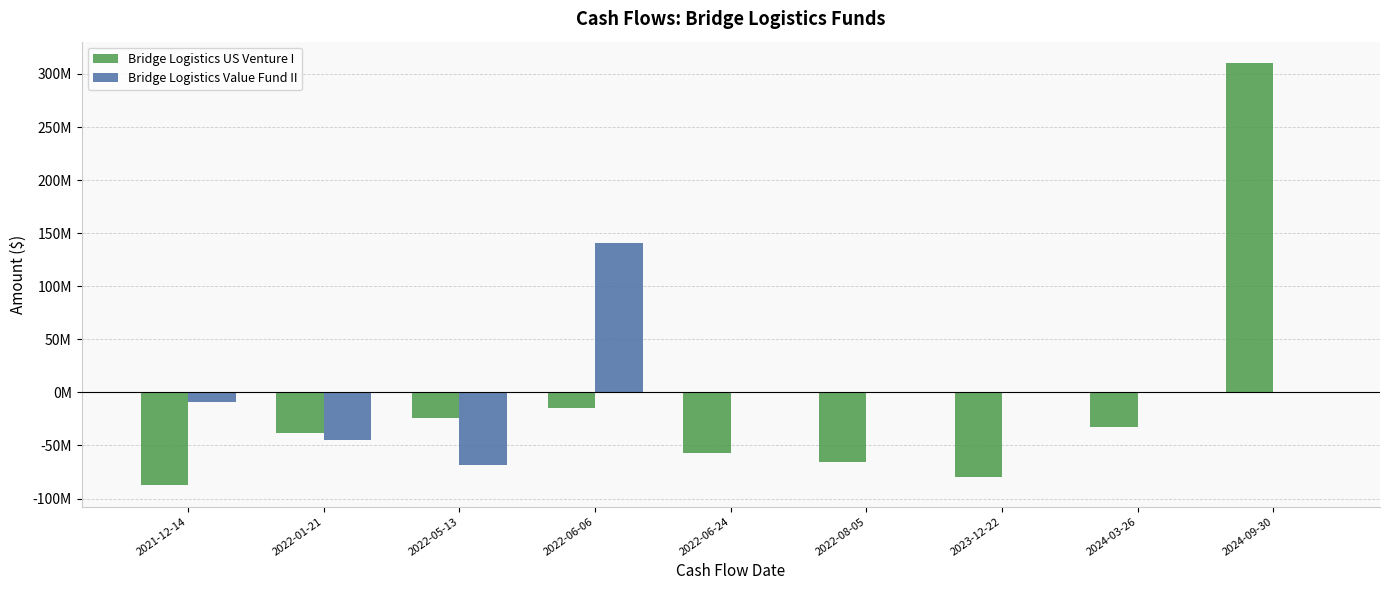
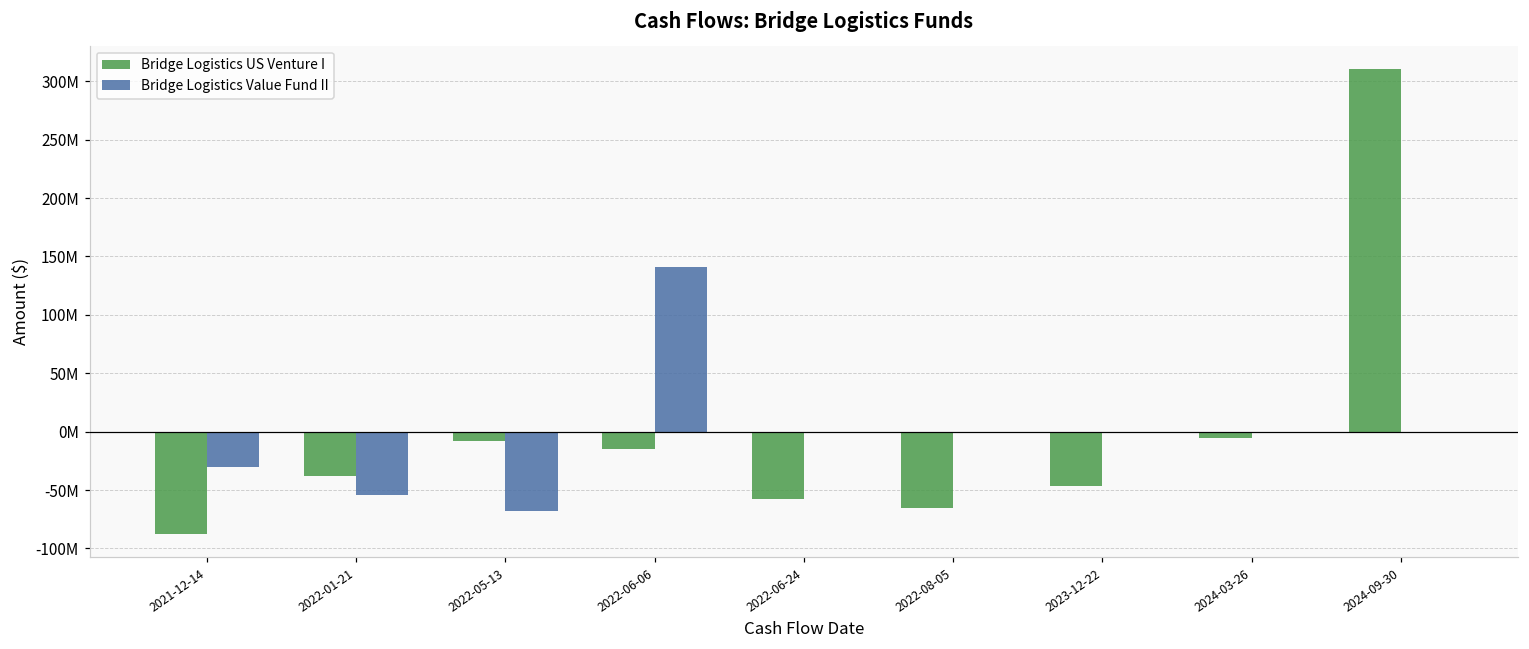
Bridge Logistics Value Fund II, 2021-12-14: -9000000 -> -30000000
Bridge Logistics Value Fund II, 2022-01-21: -45000000 -> -54000000
Bridge Logistics US Venture I, 2022-05-13: -24000000 -> -8000000
Bridge Logistics US Venture I, 2023-12-22: -79000000 -> -47000000
Bridge Logistics US Venture I, 2024-03-26: -32000000 -> -6000000
